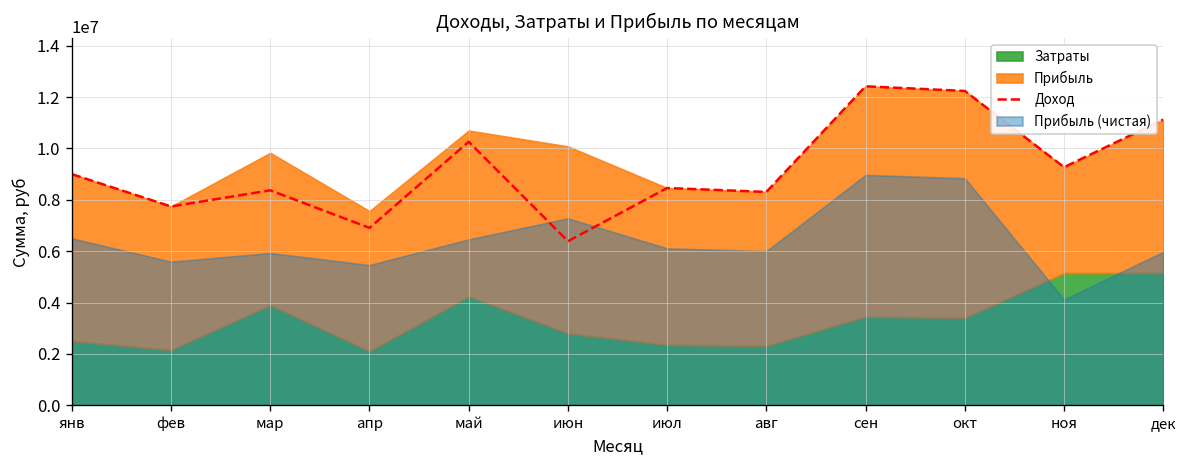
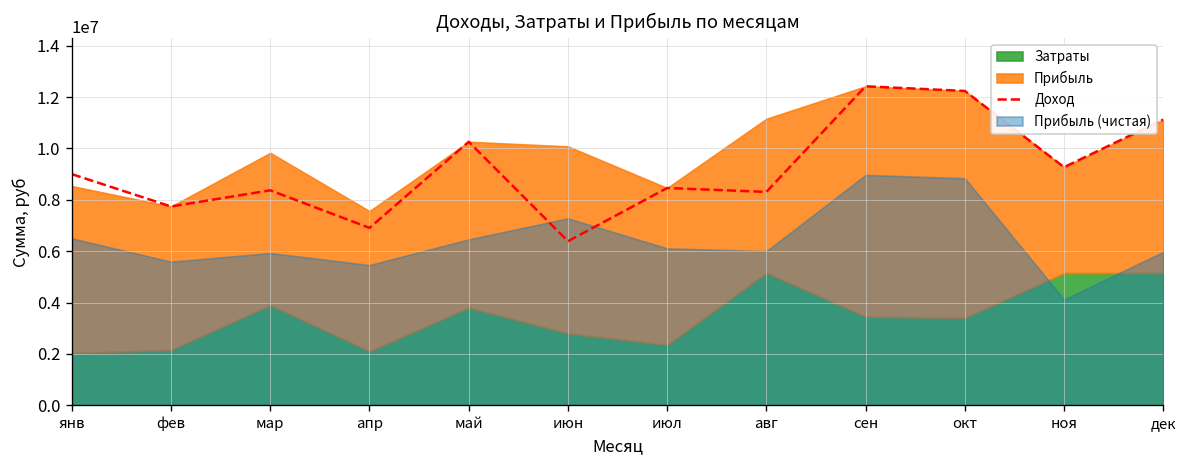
Затраты, янв: 2500000 -> 2000000
Затраты, май: 4200000 -> 3800000
Затраты, авг: 2300000 -> 5200000
